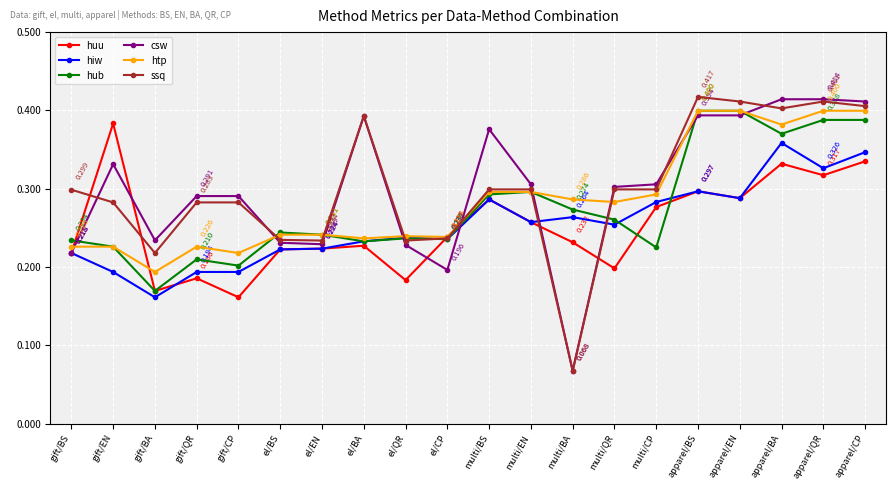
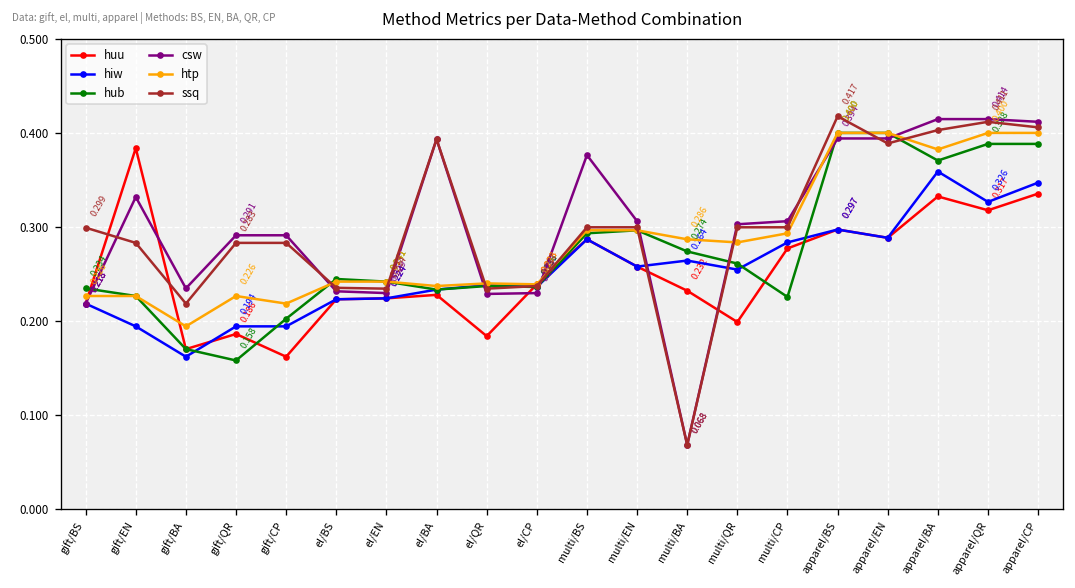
hub, gift/QR: 0.210 -> 0.158
csw, el/CP: 0.196 -> 0.229
ssq, apparel/EN: 0.41 -> 0.39
